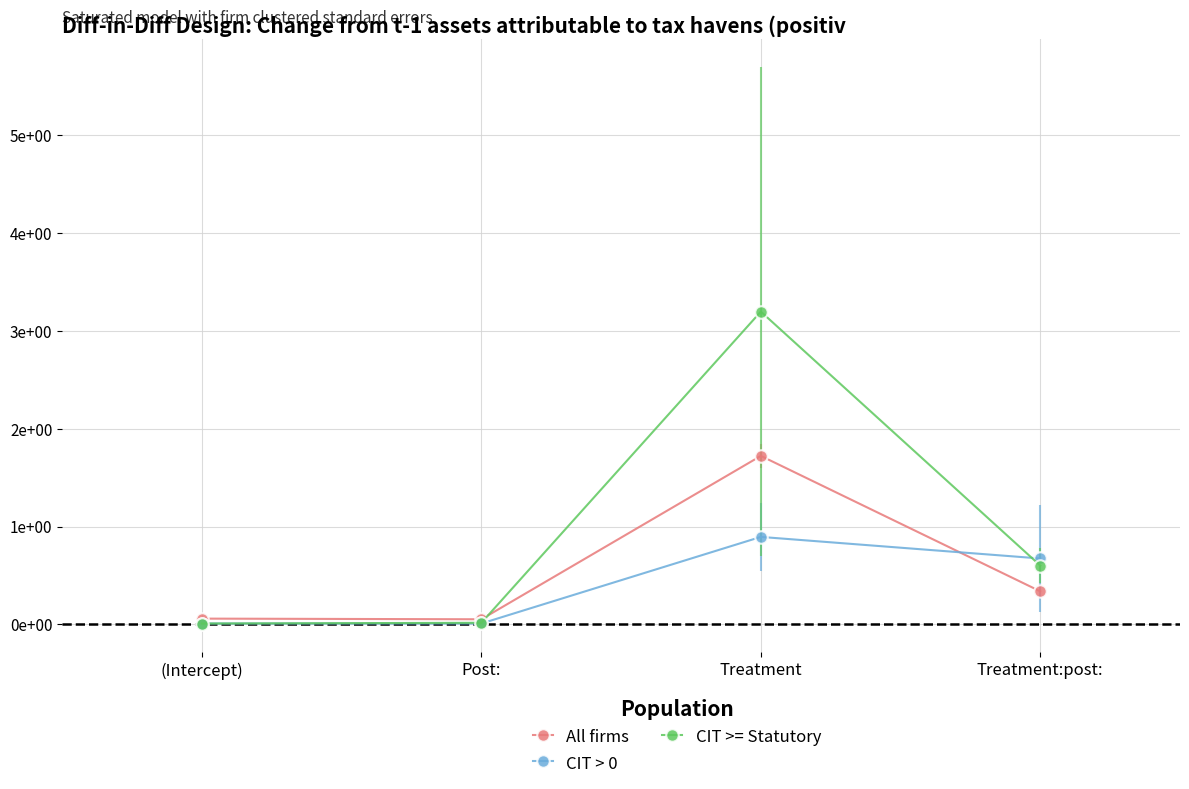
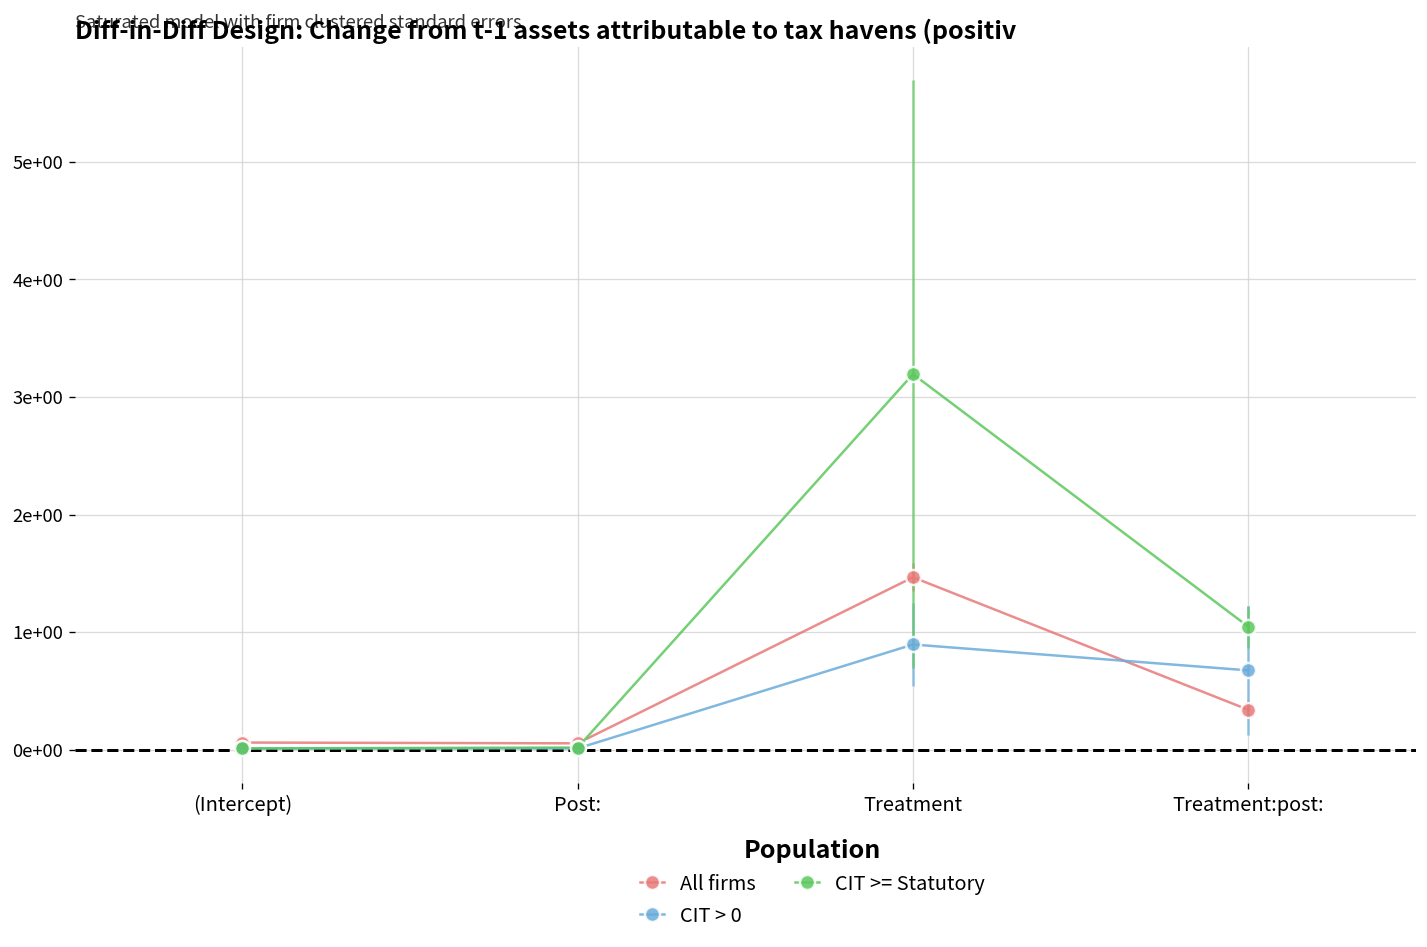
All firms, Treatment: 1.7 -> 1.5
CIT >= Statutory, Treatment:post:: 0.6 -> 1.0
